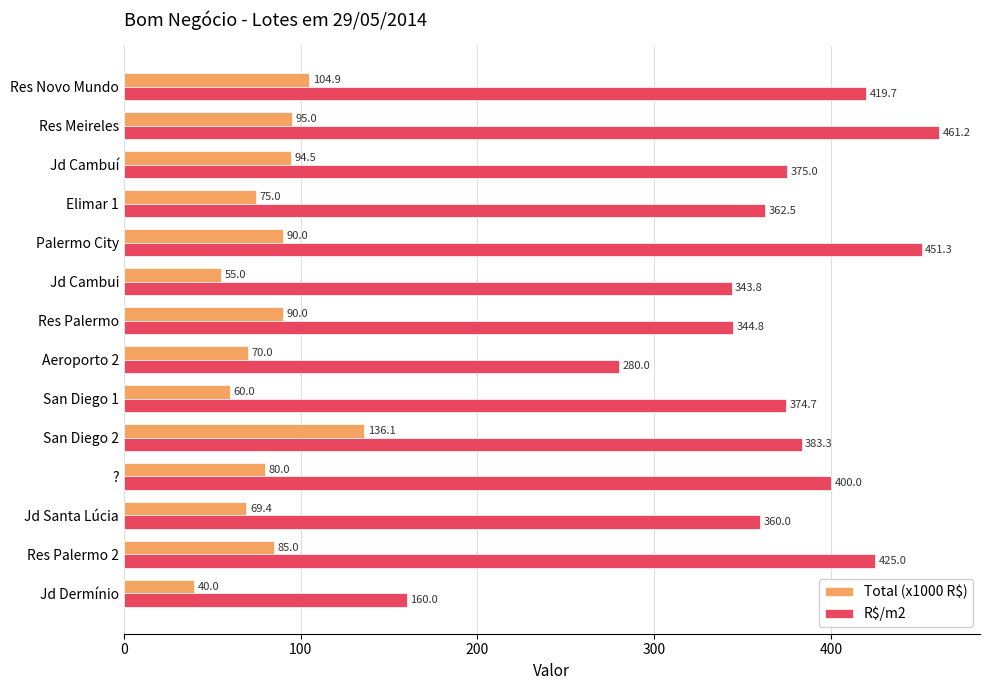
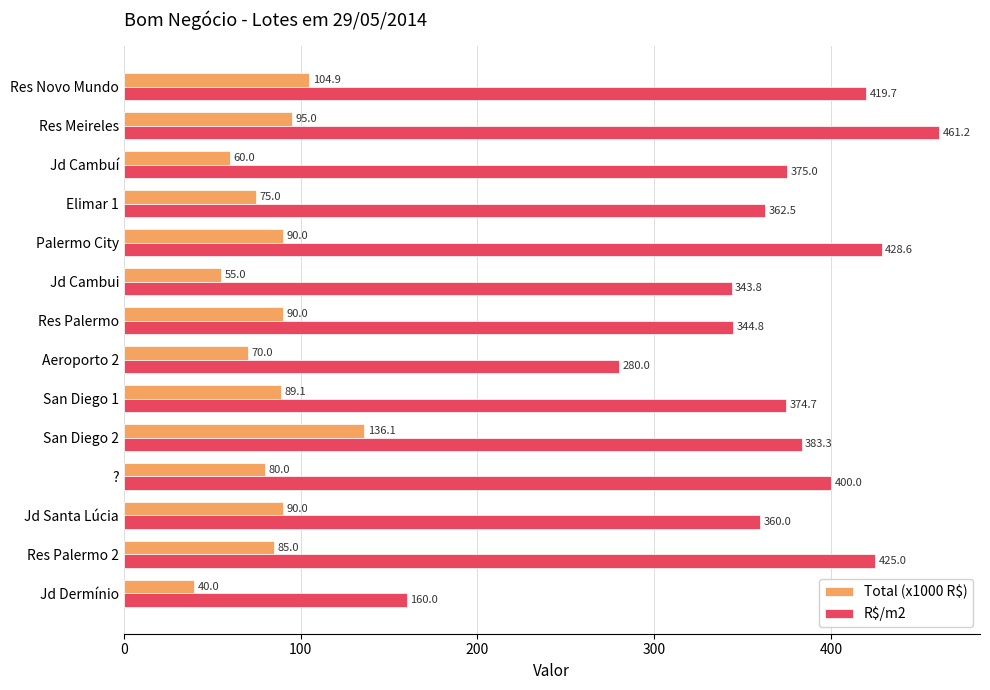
Total (x1000 R$), Jd Cambuí: 94.5 -> 60.0
R$/m2, Palermo City: 451.3 -> 428.6
Total (x1000 R$), San Diego 1: 60.0 -> 89.1
Total (x1000 R$), Jd Santa Lúcia: 69.4 -> 90.0
